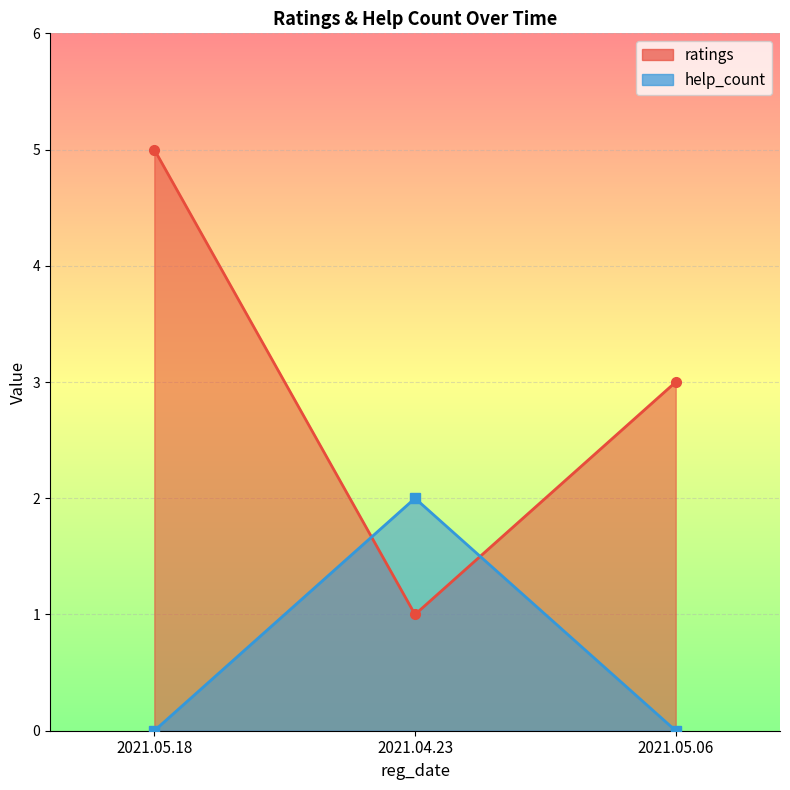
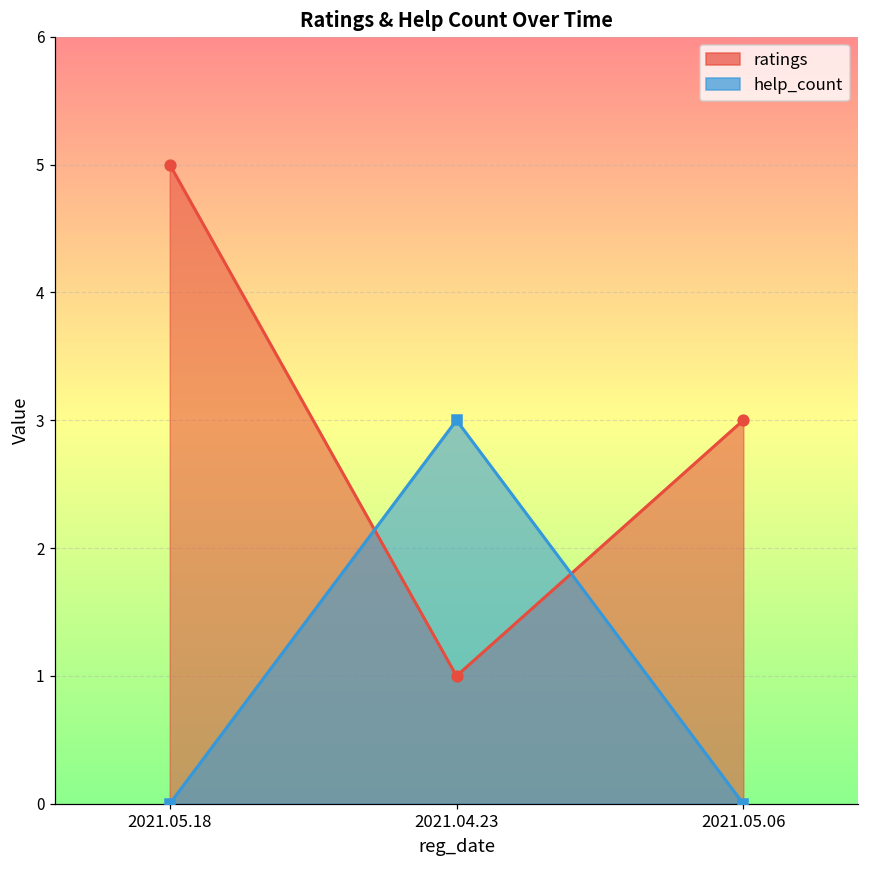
help_count, 2021.04.23: 2 -> 3
